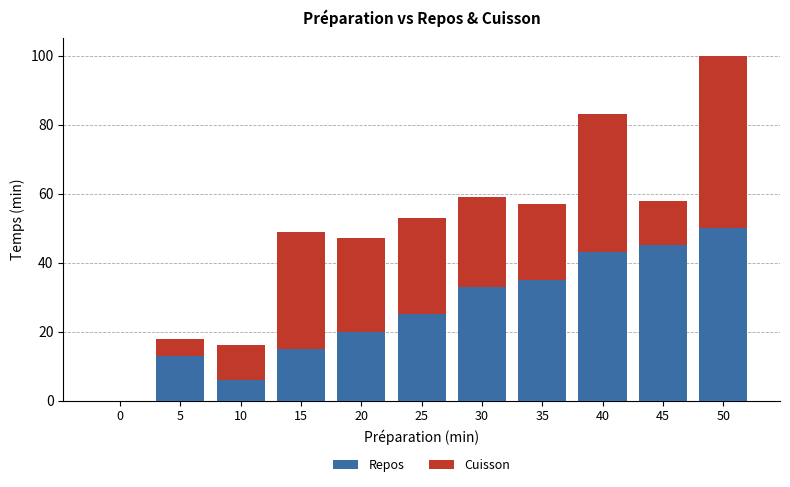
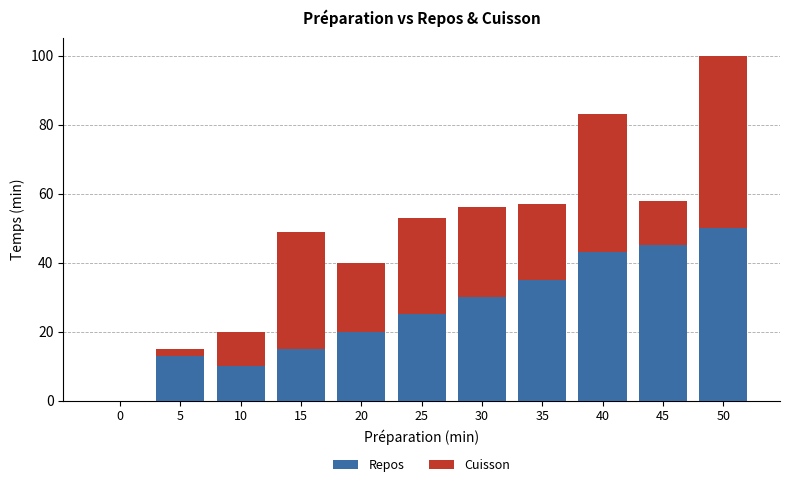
Cuisson, 5: 5 -> 2
Repos, 10: 6 -> 10
Cuisson, 20: 27 -> 20
Repos, 30: 33 -> 30
